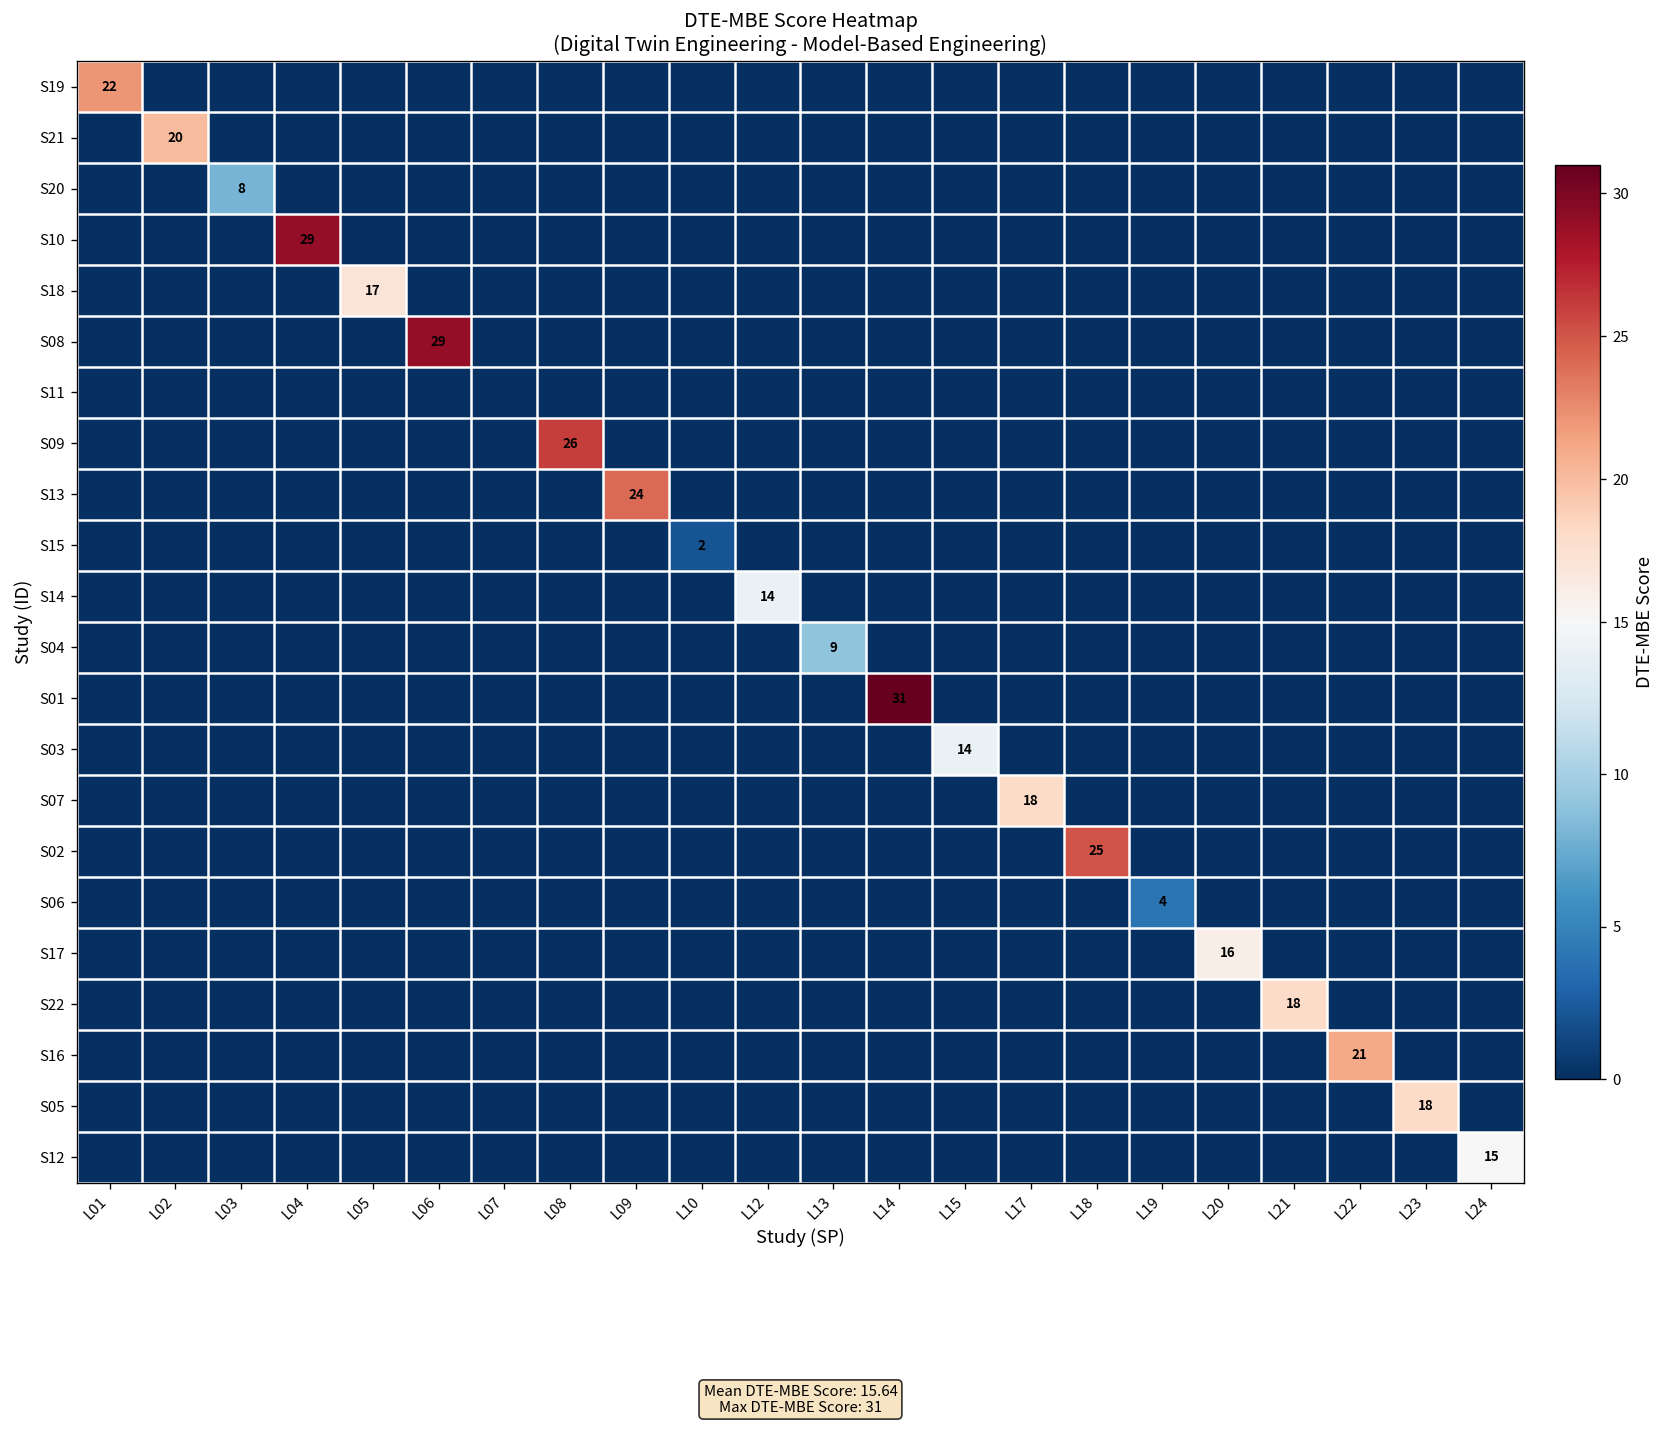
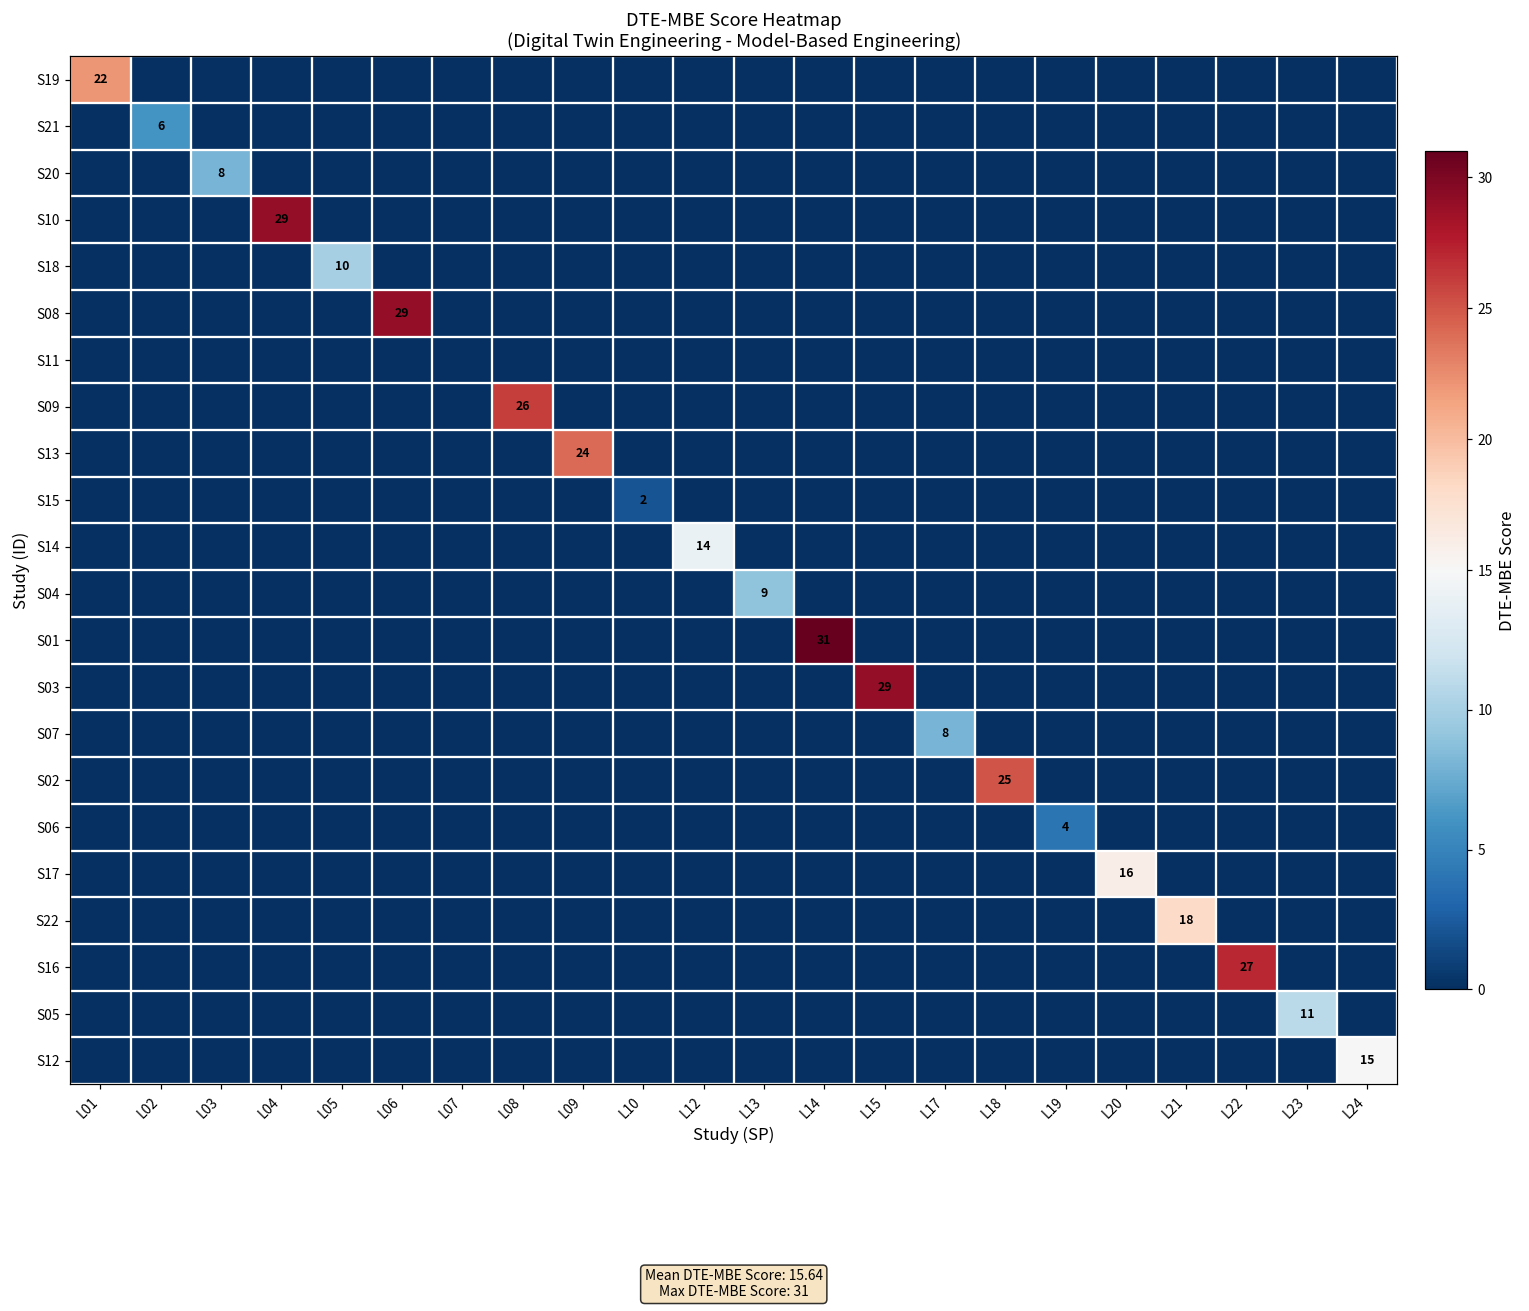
S21, L02: 20 -> 6
S18, L05: 17 -> 10
S03, L15: 14 -> 29
S07, L17: 18 -> 8
S16, L22: 21 -> 27
S05, L23: 18 -> 11
